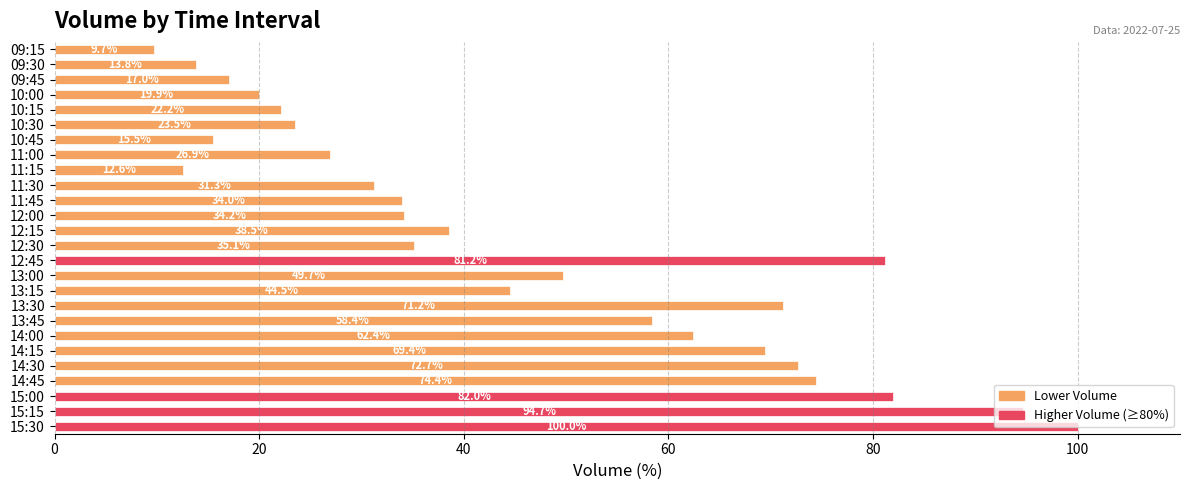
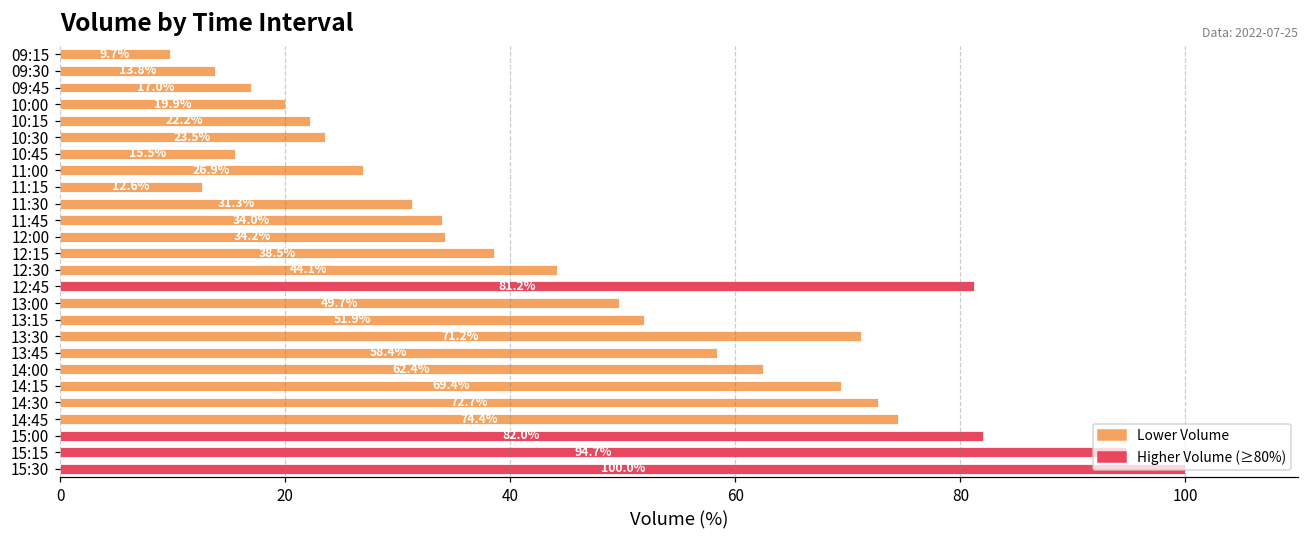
12:30: 35.1 -> 44.1
13:15: 44.5 -> 51.9
